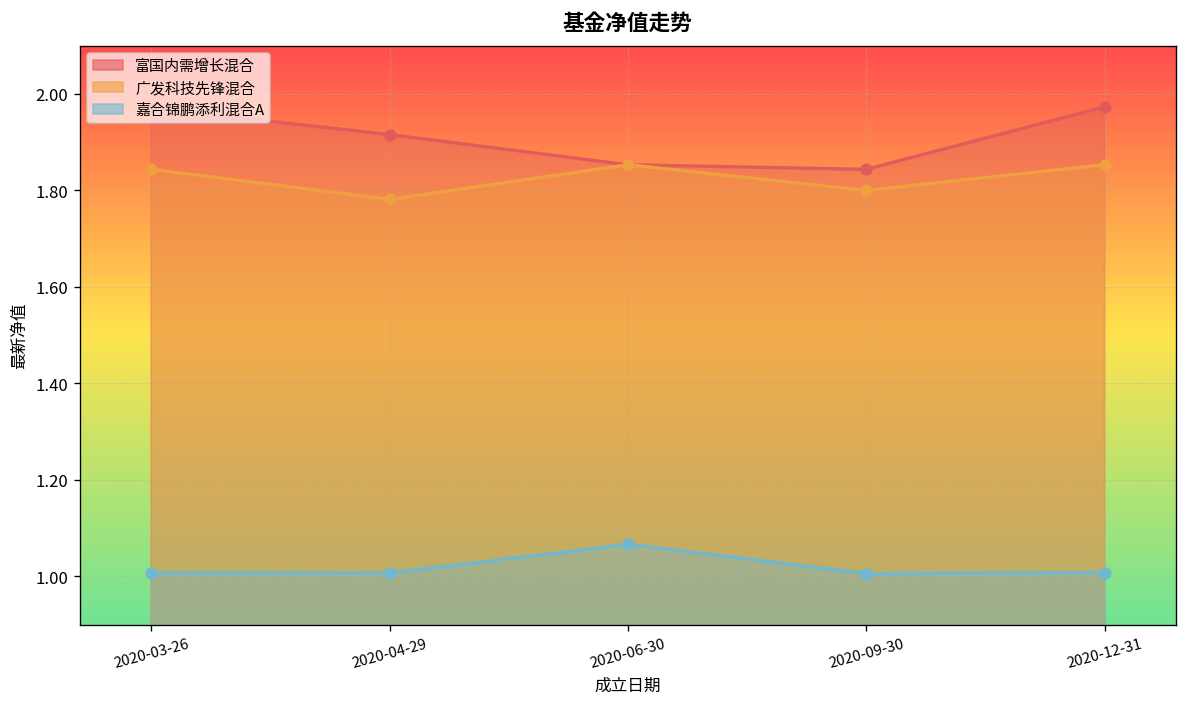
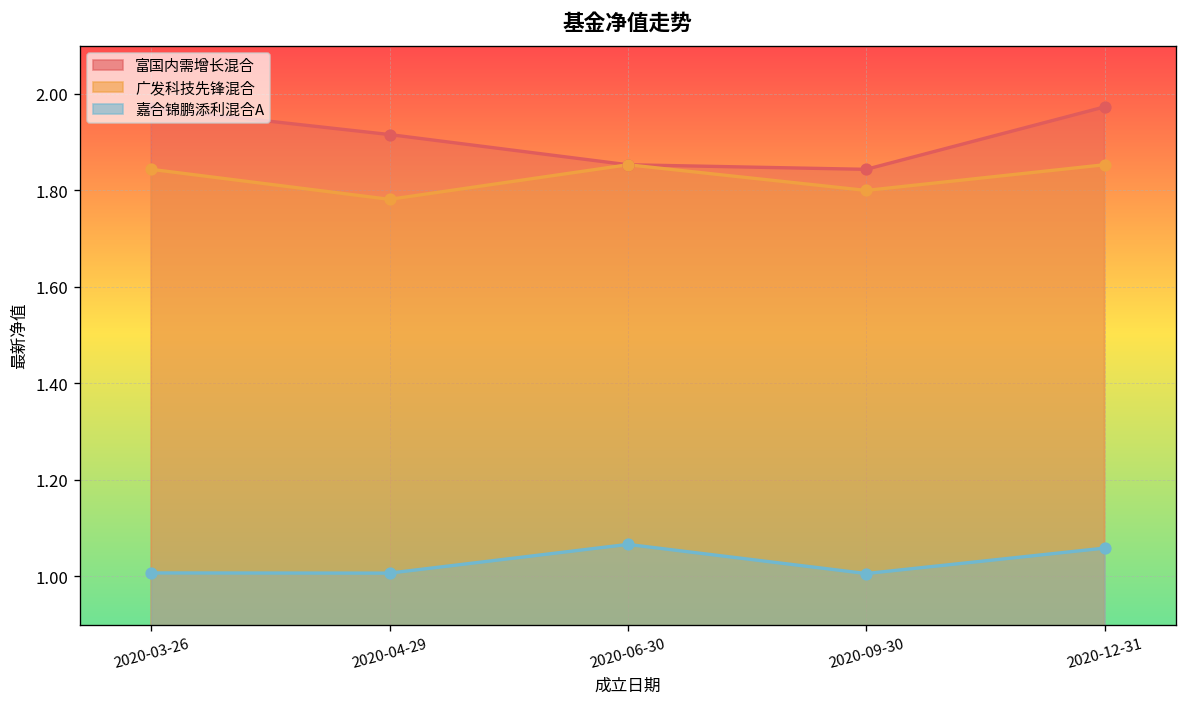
嘉合锦鹏添利混合A, 2020-12-31: 1.01 -> 1.06
